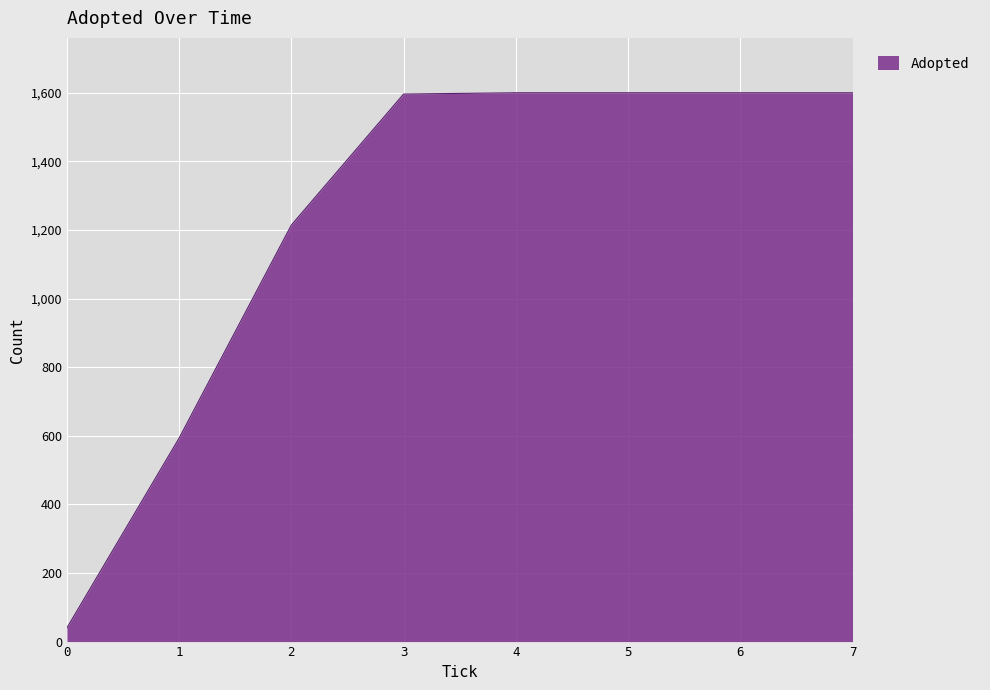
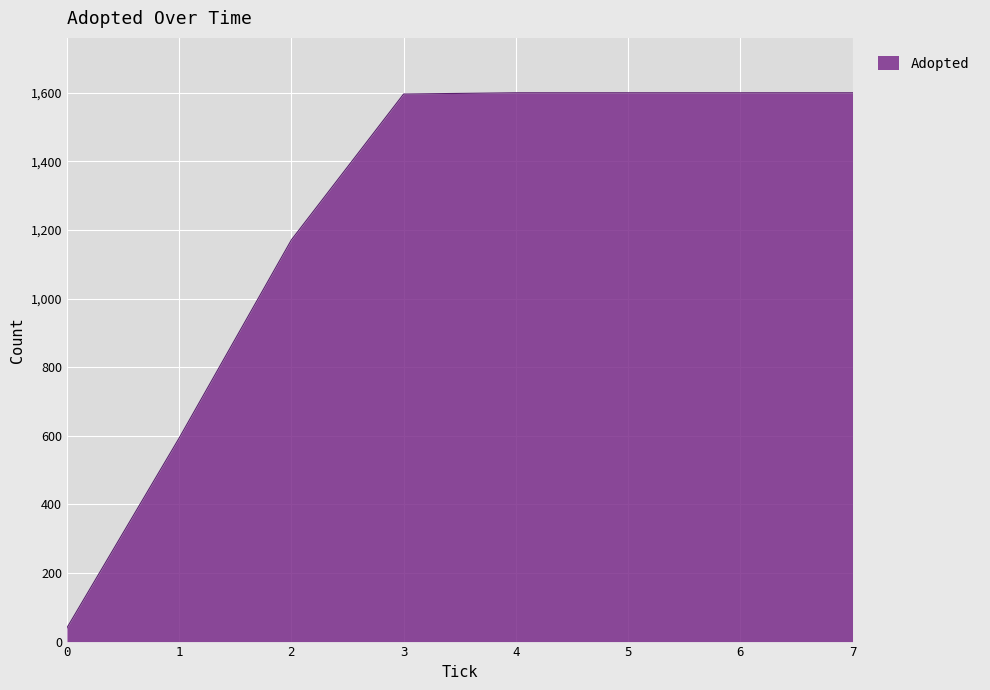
2: 1,210 -> 1,170
